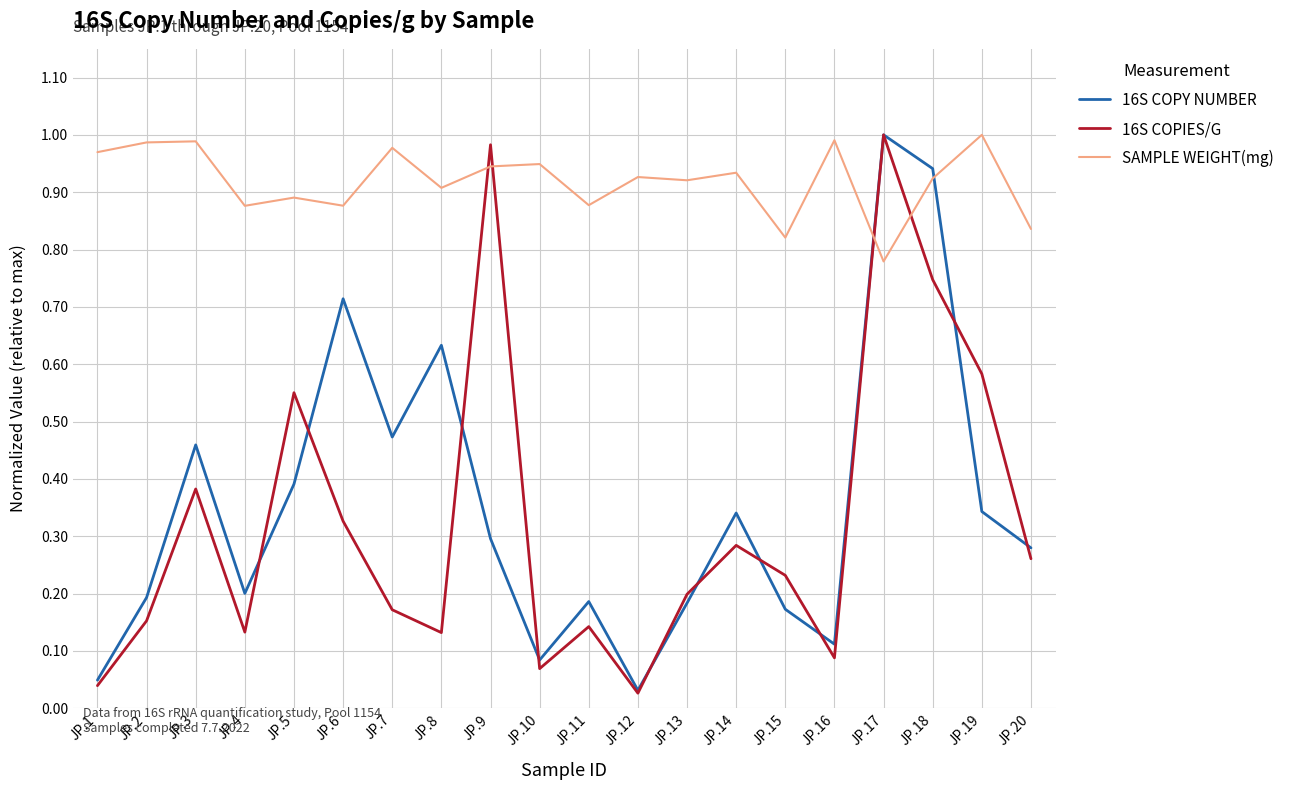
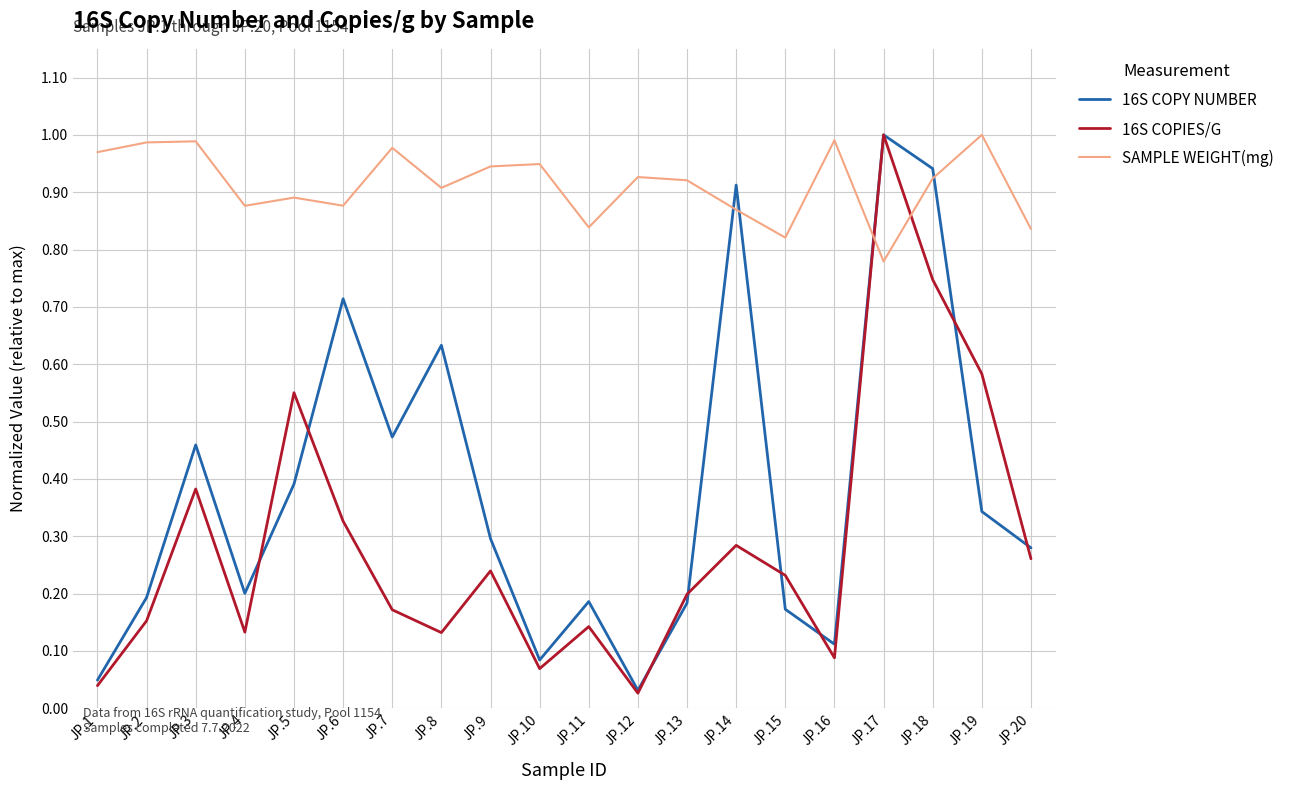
16S COPIES/G, JP.9: 0.98 -> 0.24
SAMPLE WEIGHT(mg), JP.11: 0.88 -> 0.84
16S COPY NUMBER, JP.14: 0.34 -> 0.91
SAMPLE WEIGHT(mg), JP.14: 0.93 -> 0.87
